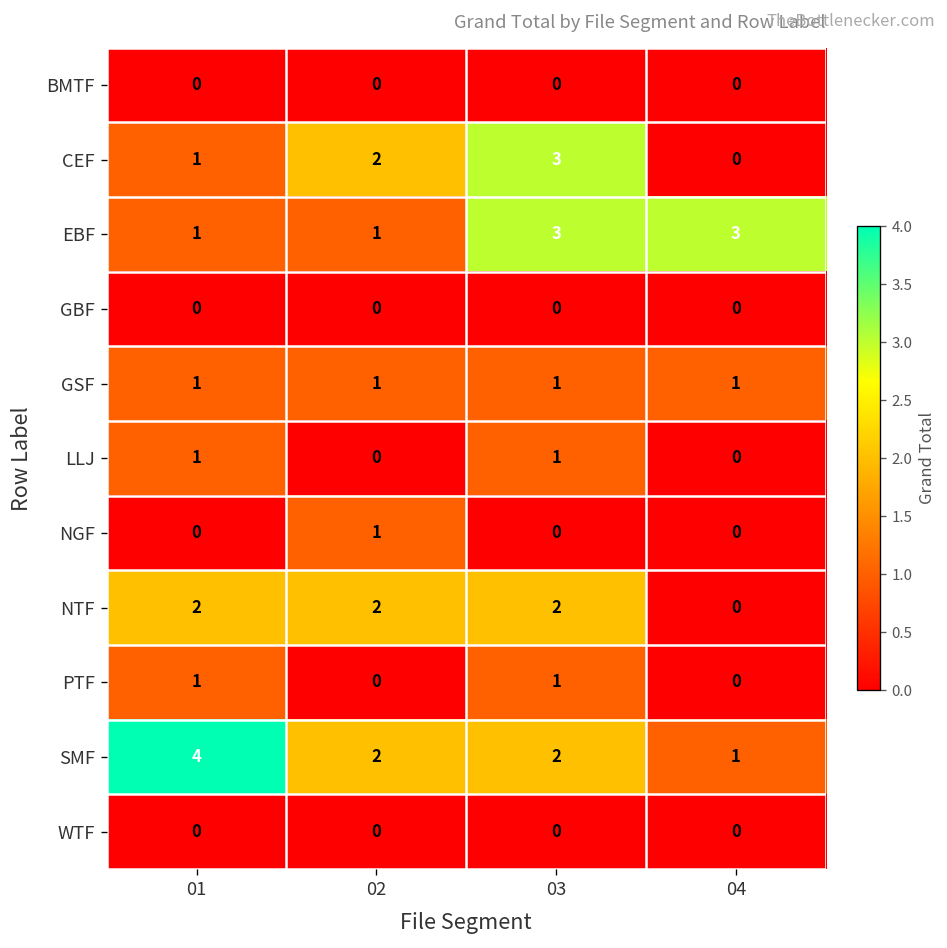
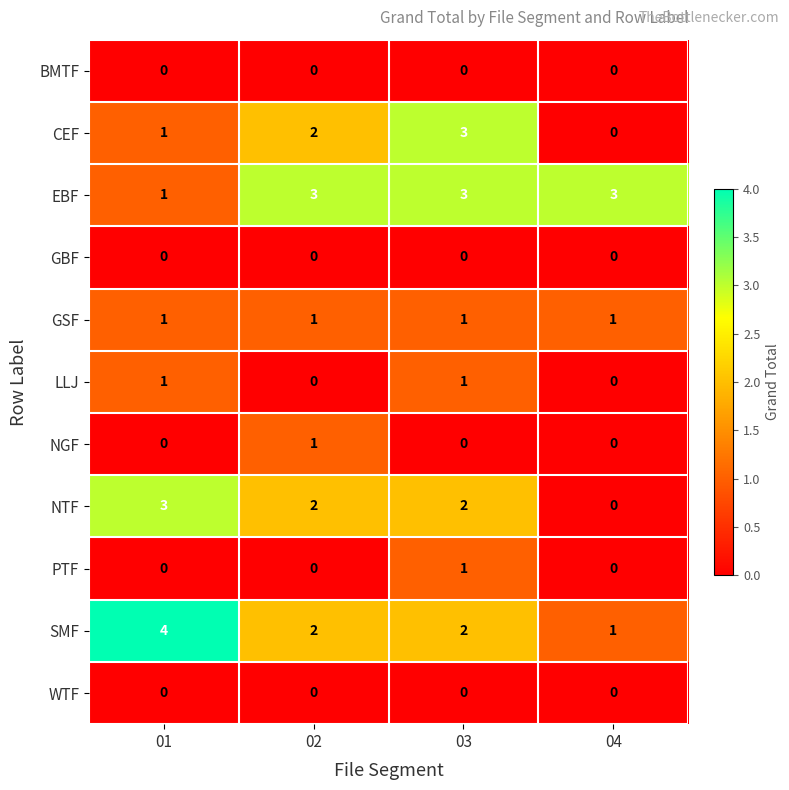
EBF, 02: 1 -> 3
NTF, 01: 2 -> 3
PTF, 01: 1 -> 0
